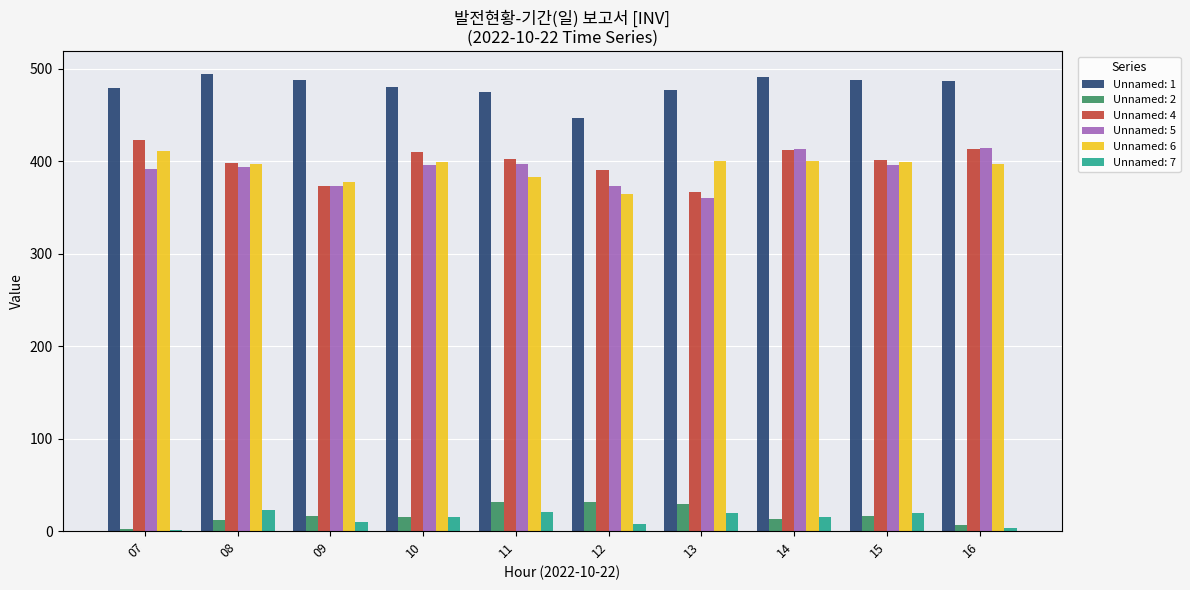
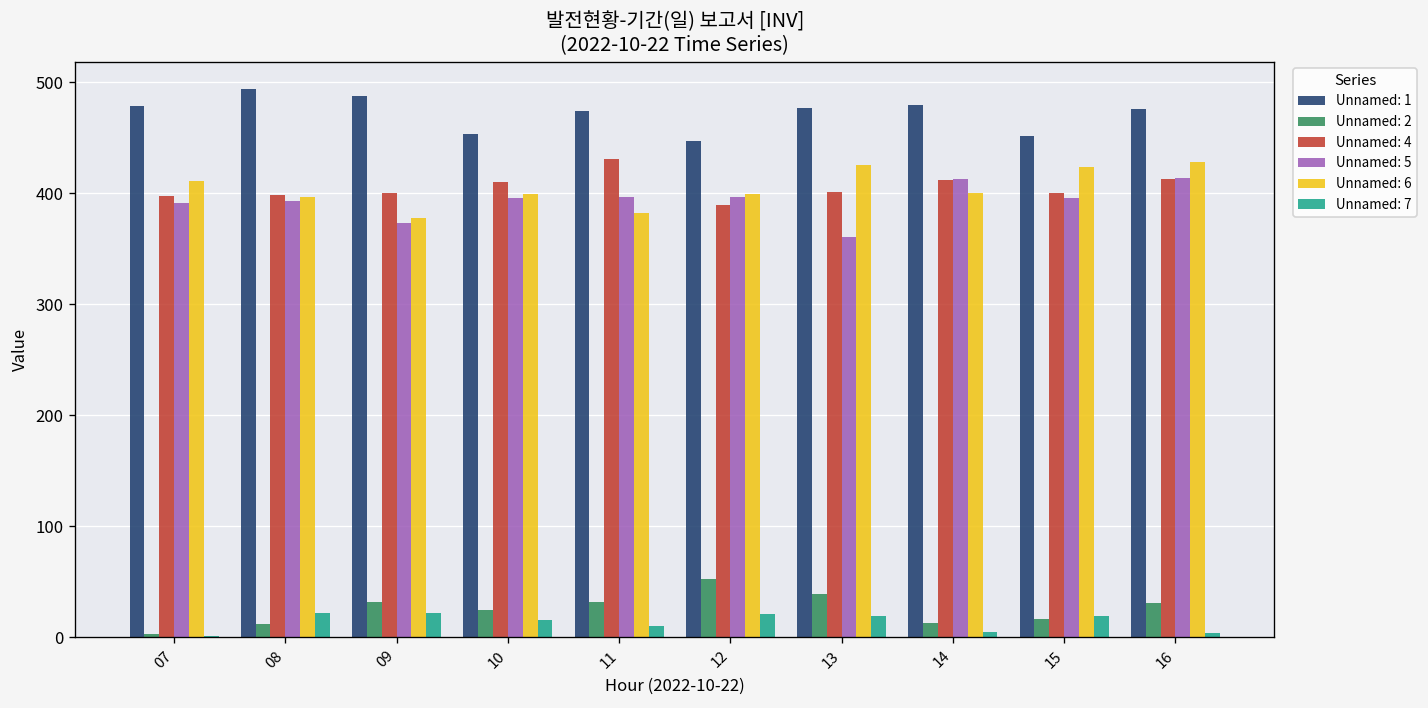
Unnamed: 4, 07: 420 -> 400
Unnamed: 2, 09: 20 -> 30
Unnamed: 4, 09: 370 -> 400
Unnamed: 7, 09: 10 -> 20
Unnamed: 1, 10: 480 -> 450
Unnamed: 2, 10: 15 -> 24
Unnamed: 4, 11: 400 -> 430
Unnamed: 7, 11: 20 -> 10
Unnamed: 2, 12: 30 -> 50
Unnamed: 5, 12: 370 -> 400
Unnamed: 6, 12: 360 -> 400
Unnamed: 7, 12: 10 -> 20
Unnamed: 2, 13: 30 -> 40
Unnamed: 4, 13: 370 -> 400
Unnamed: 6, 13: 400 -> 430
Unnamed: 1, 14: 490 -> 480
Unnamed: 7, 14: 20 -> 10
Unnamed: 1, 15: 490 -> 450
Unnamed: 6, 15: 400 -> 420
Unnamed: 1, 16: 490 -> 480
Unnamed: 2, 16: 10 -> 30
Unnamed: 6, 16: 400 -> 430
